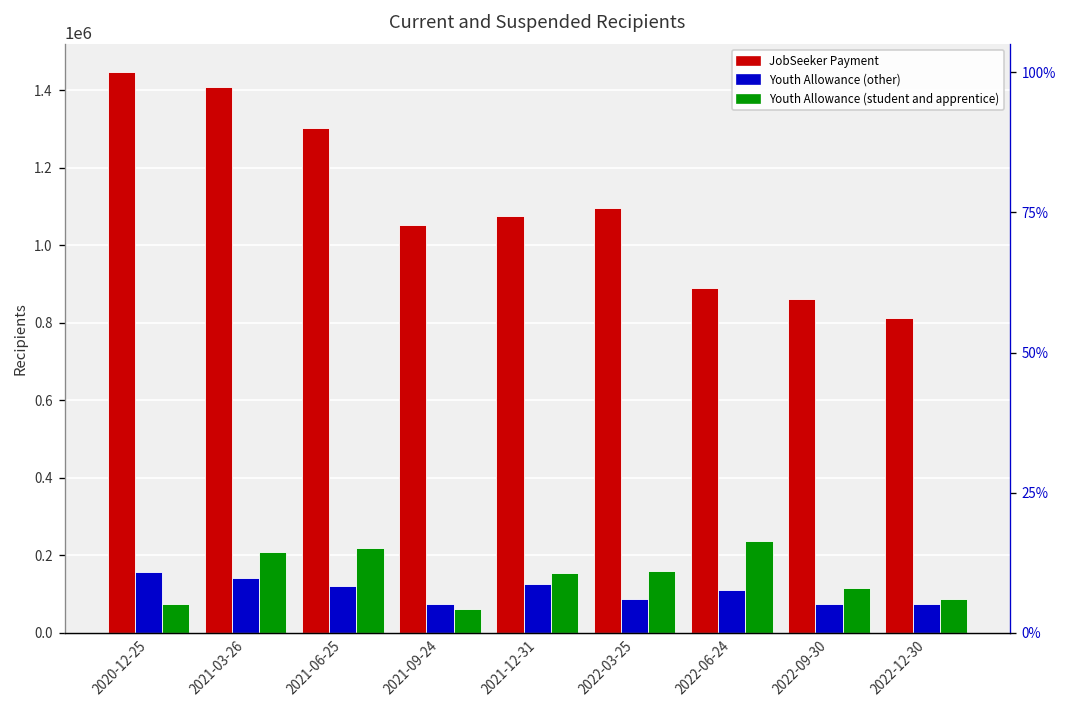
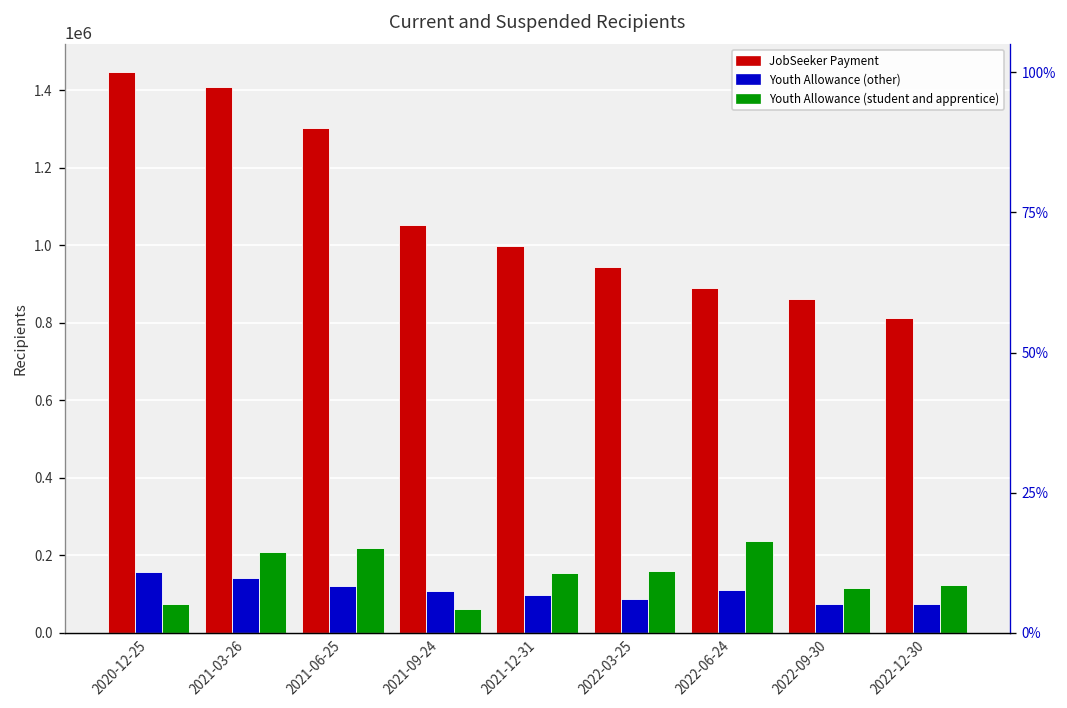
Youth Allowance (other), 2021-09-24: 70000 -> 110000
JobSeeker Payment, 2021-12-31: 1080000 -> 1000000
Youth Allowance (other), 2021-12-31: 130000 -> 100000
JobSeeker Payment, 2022-03-25: 1100000 -> 940000
Youth Allowance (student and apprentice), 2022-12-30: 90000 -> 120000
